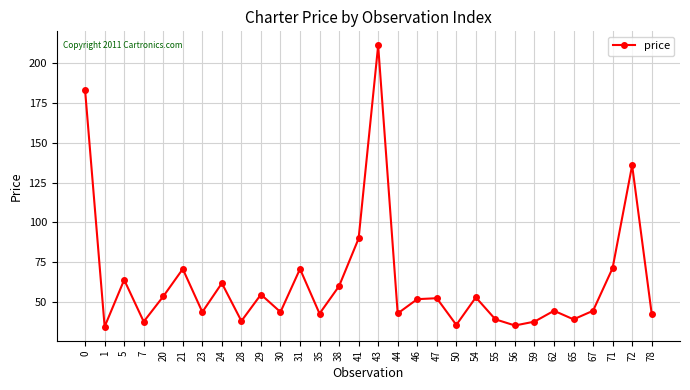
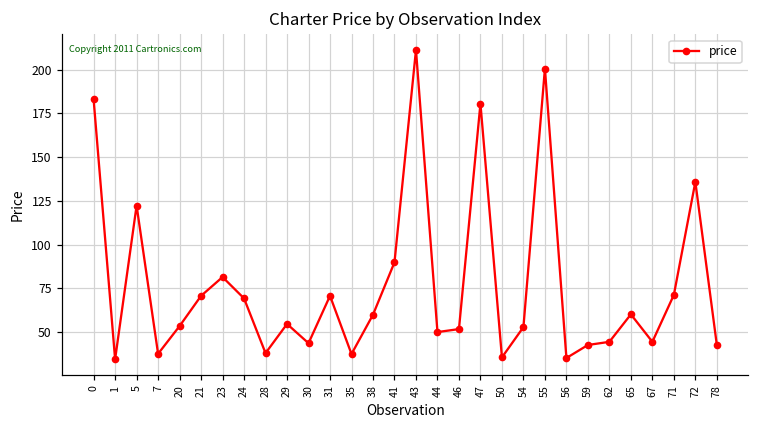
5: 64 -> 122
23: 44 -> 82
24: 62 -> 69
35: 43 -> 38
44: 43 -> 50
47: 52 -> 181
55: 39 -> 201
59: 38 -> 43
65: 39 -> 60
